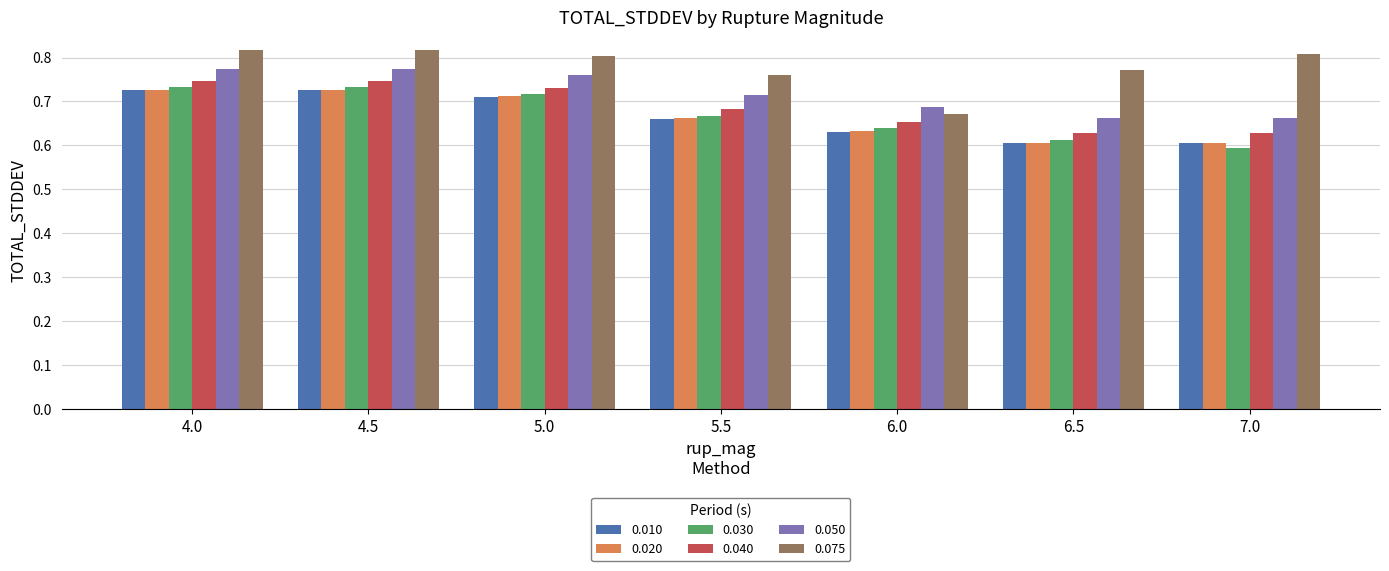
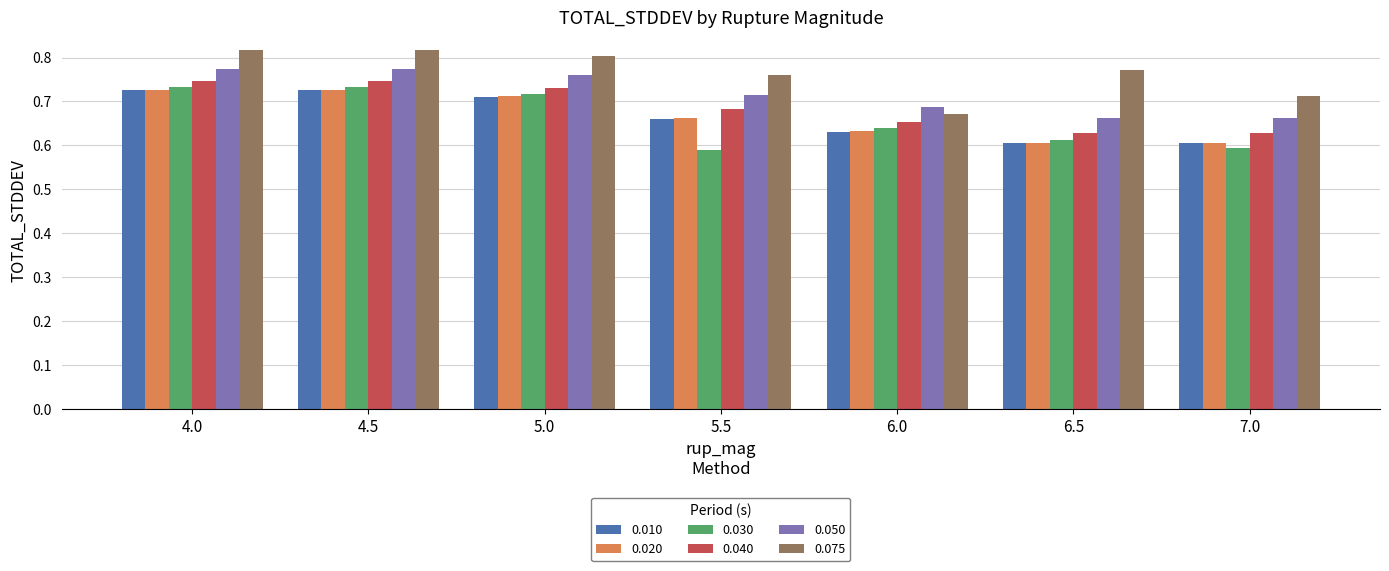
0.030, 5.5: 0.67 -> 0.59
0.075, 7.0: 0.81 -> 0.71
